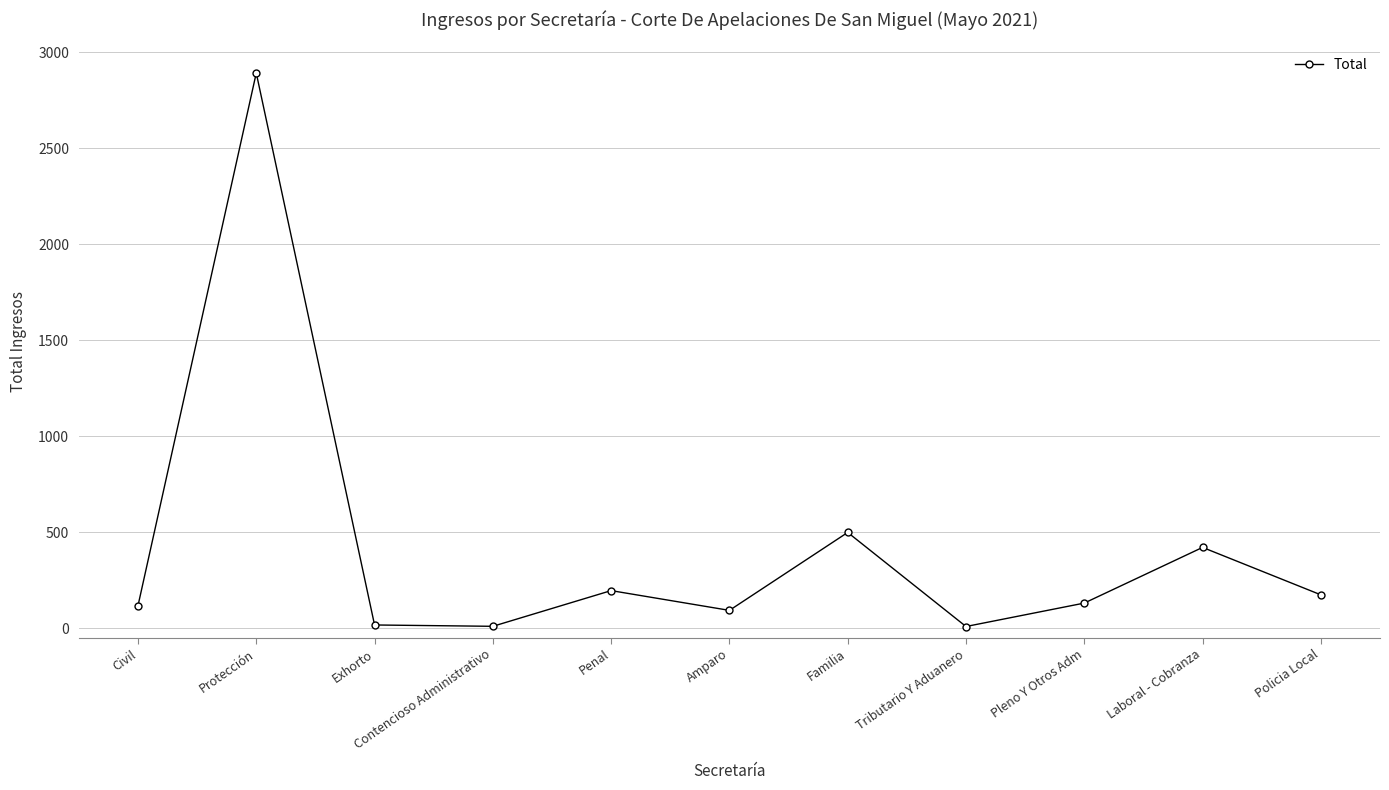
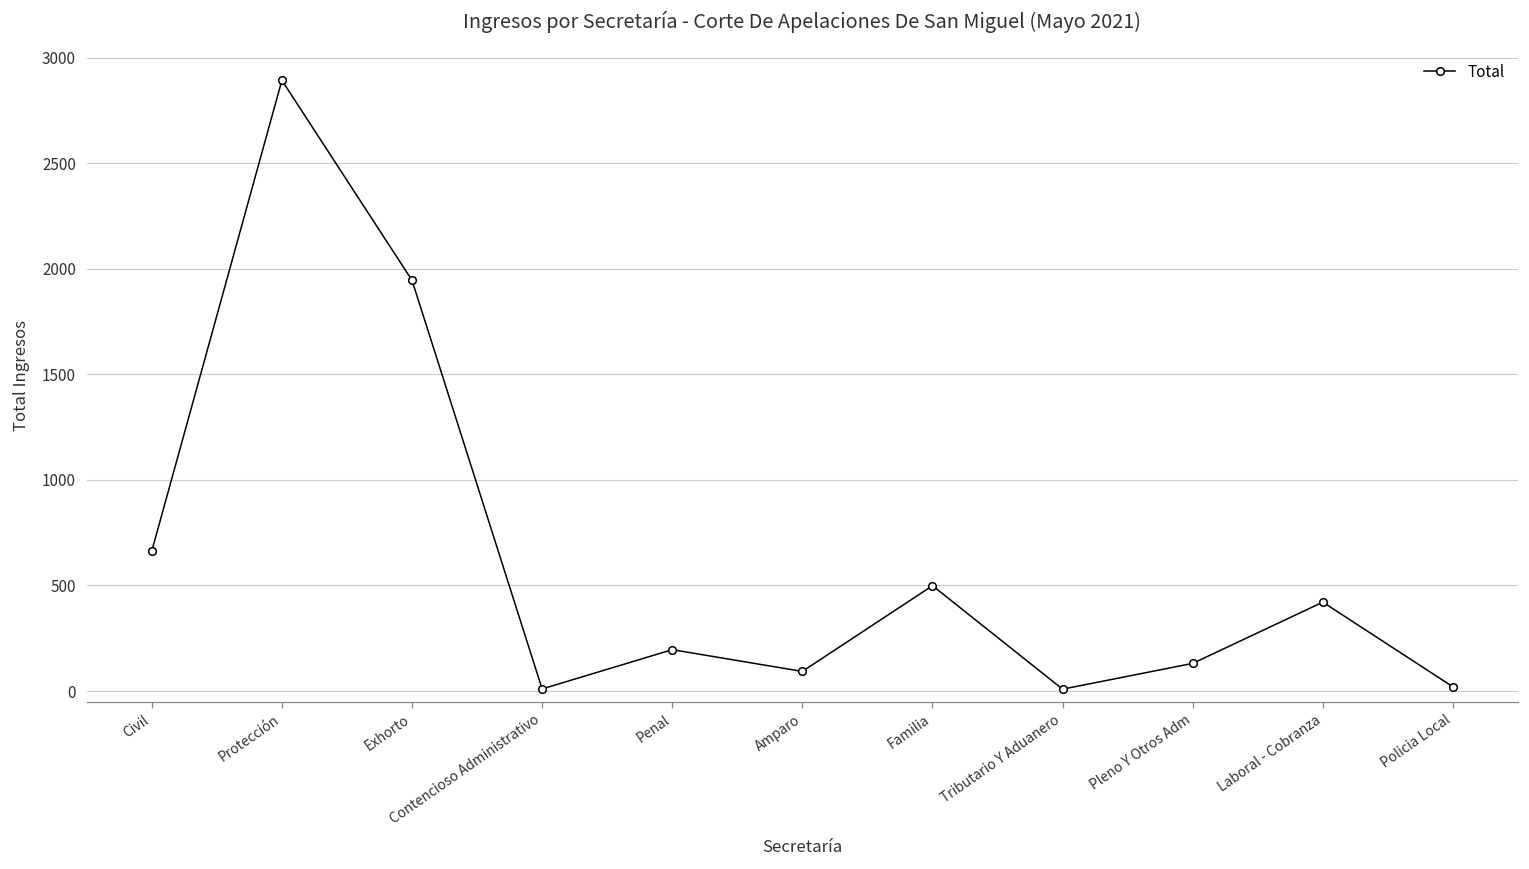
Civil: 120 -> 660
Exhorto: 20 -> 1950
Policia Local: 170 -> 20
